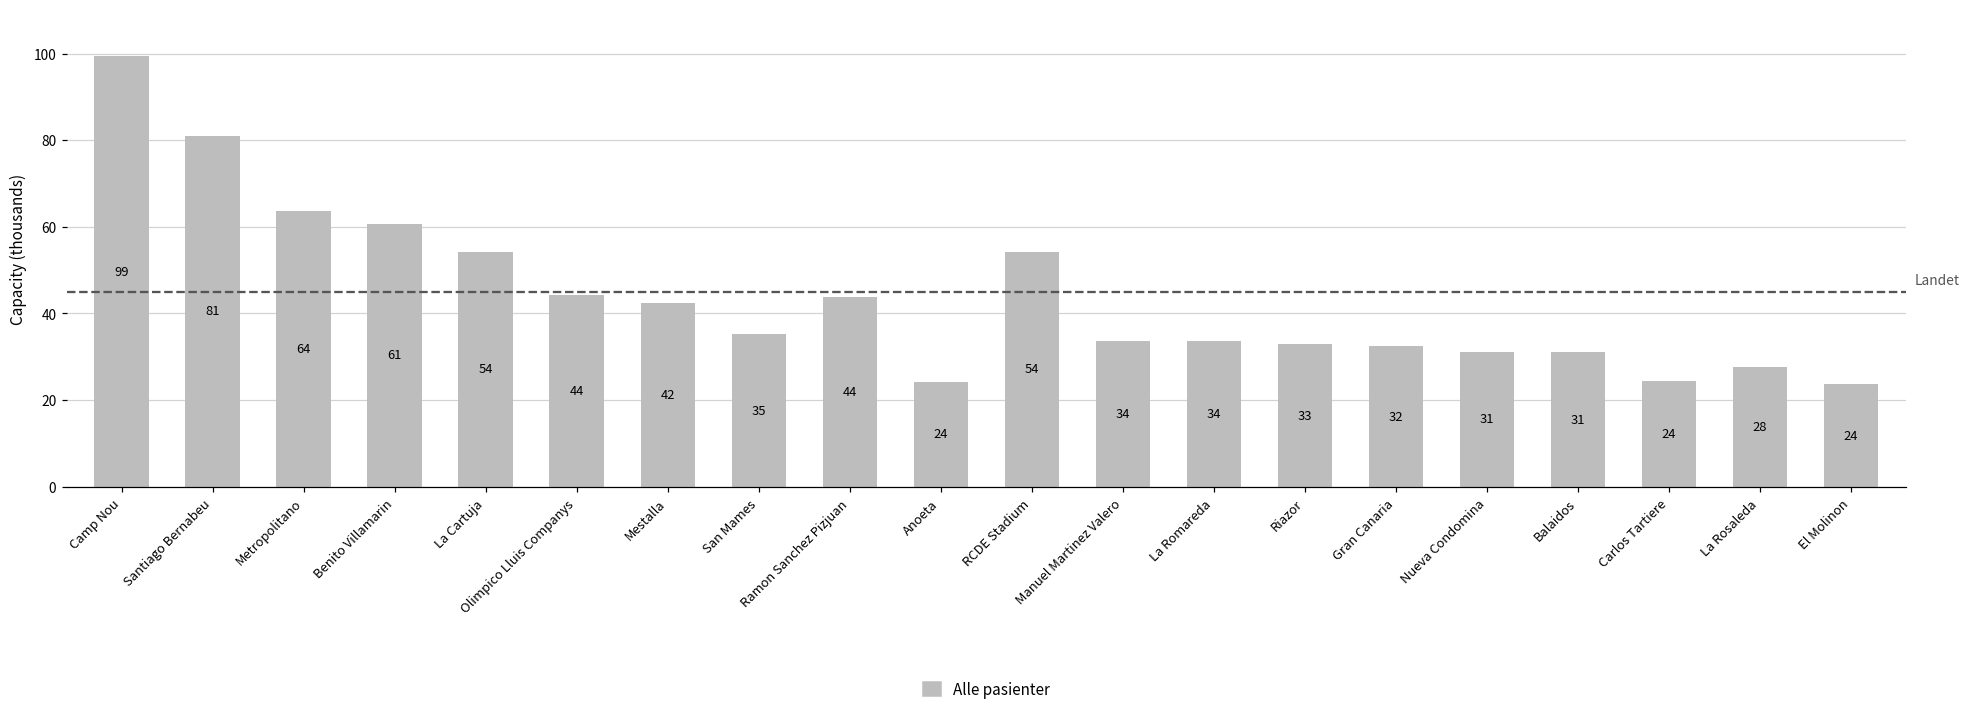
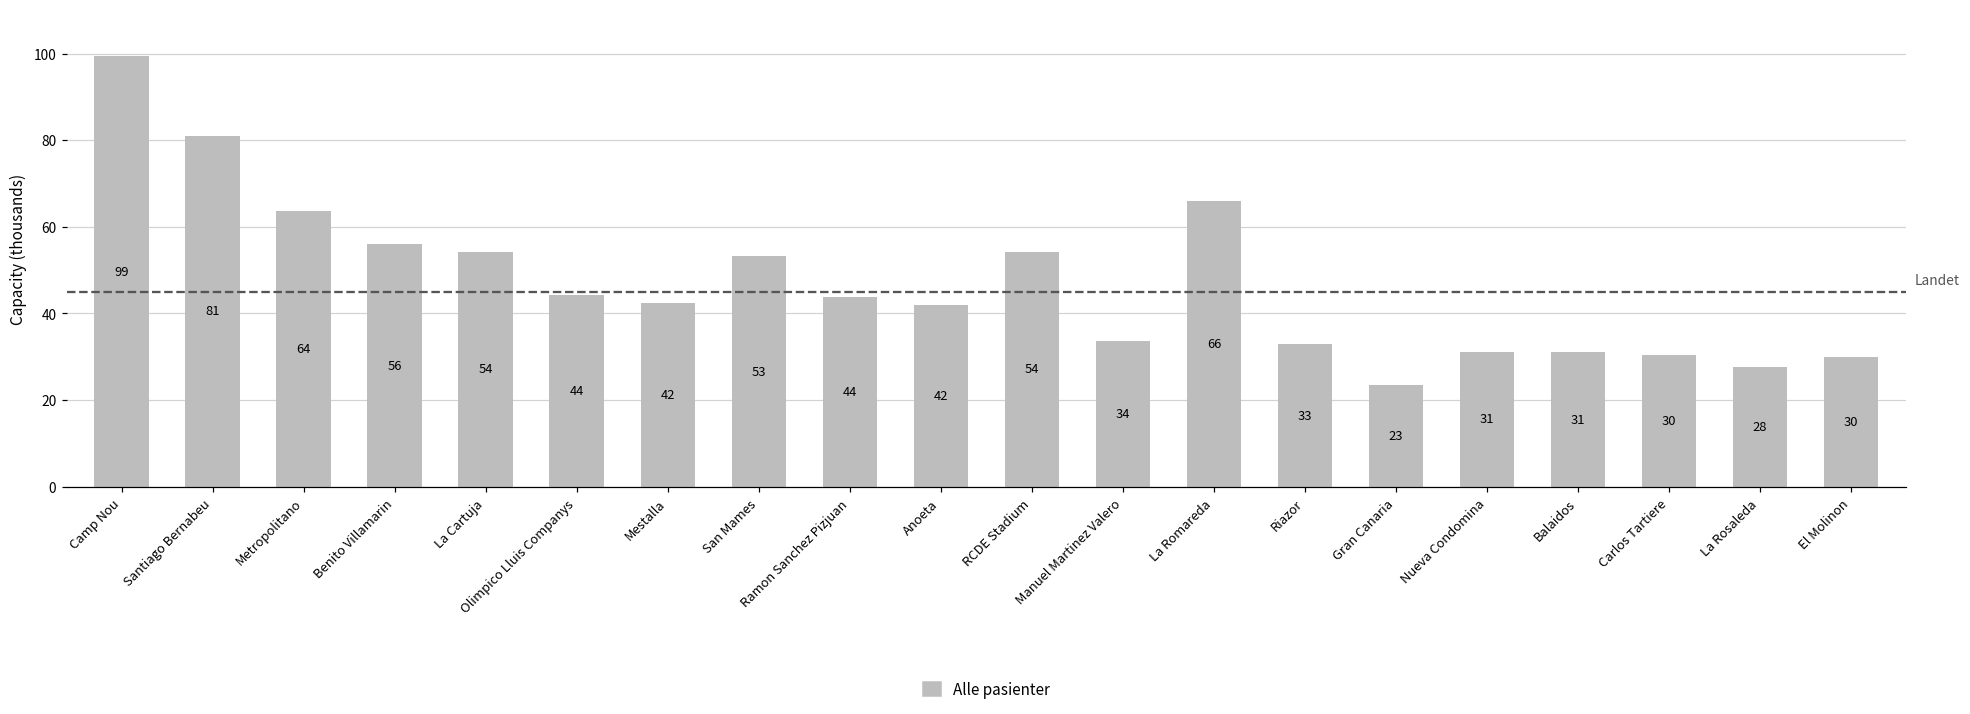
Benito Villamarin: 61 -> 56
San Mames: 35 -> 53
Anoeta: 24 -> 42
La Romareda: 34 -> 66
Gran Canaria: 32 -> 23
Carlos Tartiere: 24 -> 30
El Molinon: 24 -> 30
